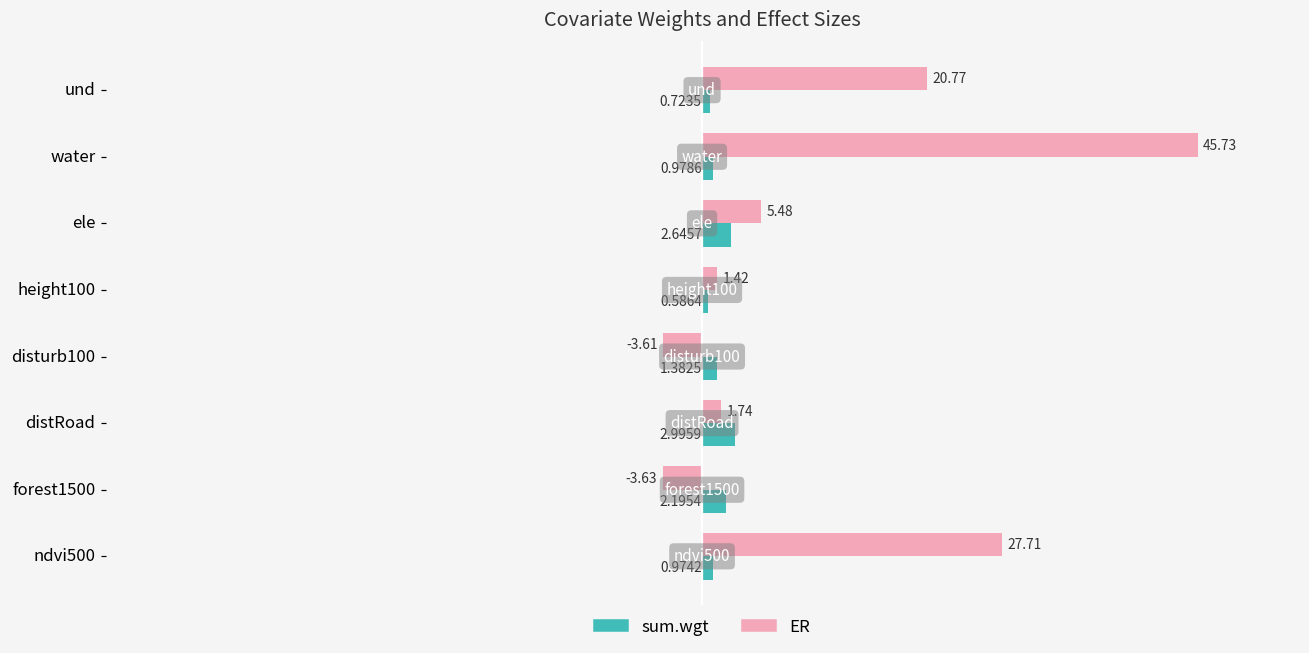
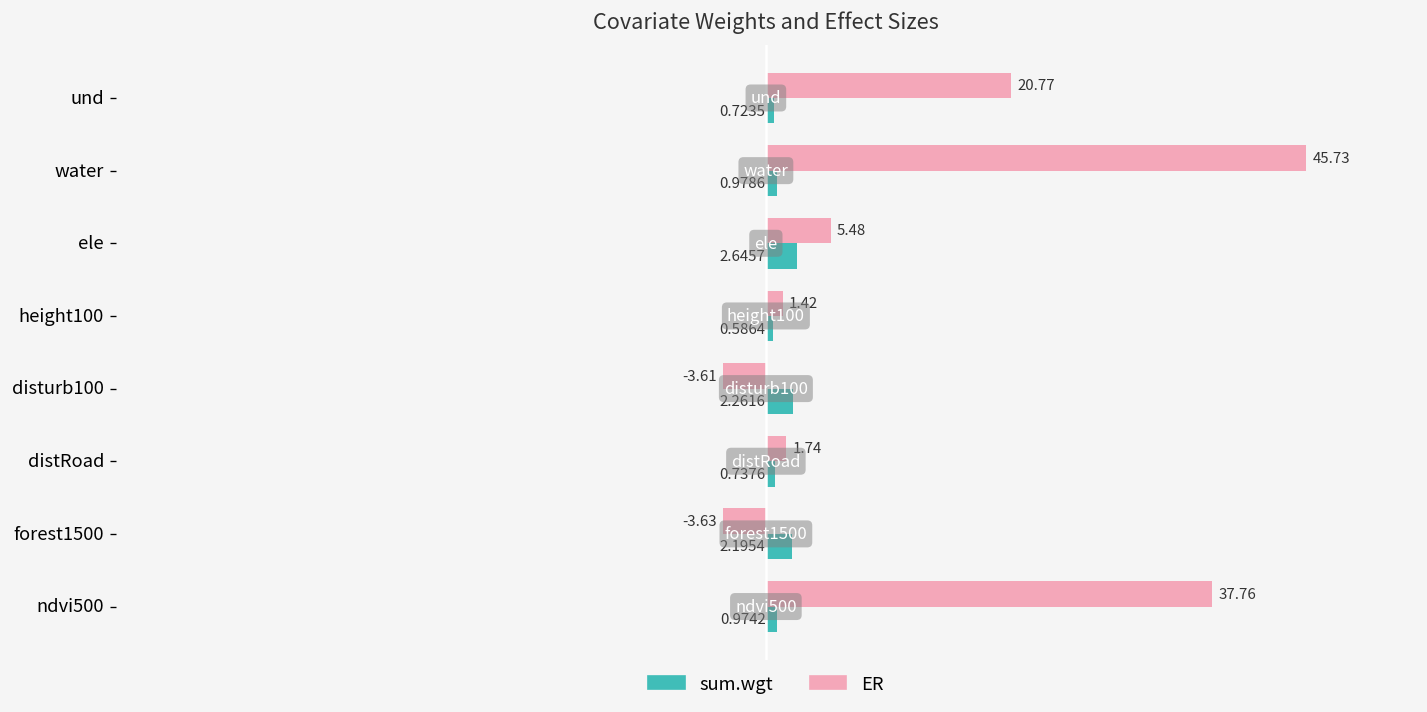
sum.wgt, disturb100: 1.3825 -> 2.2616
sum.wgt, distRoad: 2.9959 -> 0.7376
ER, ndvi500: 27.71 -> 37.76
